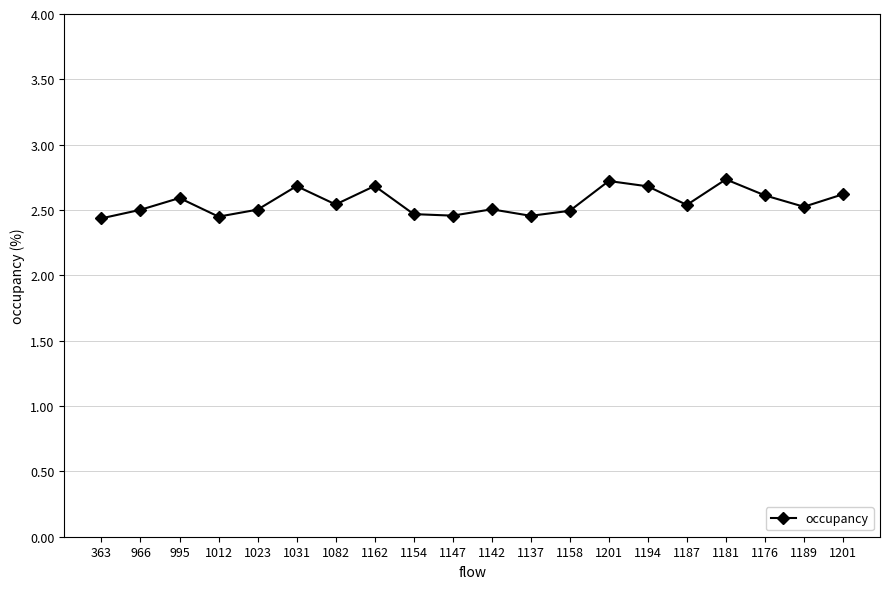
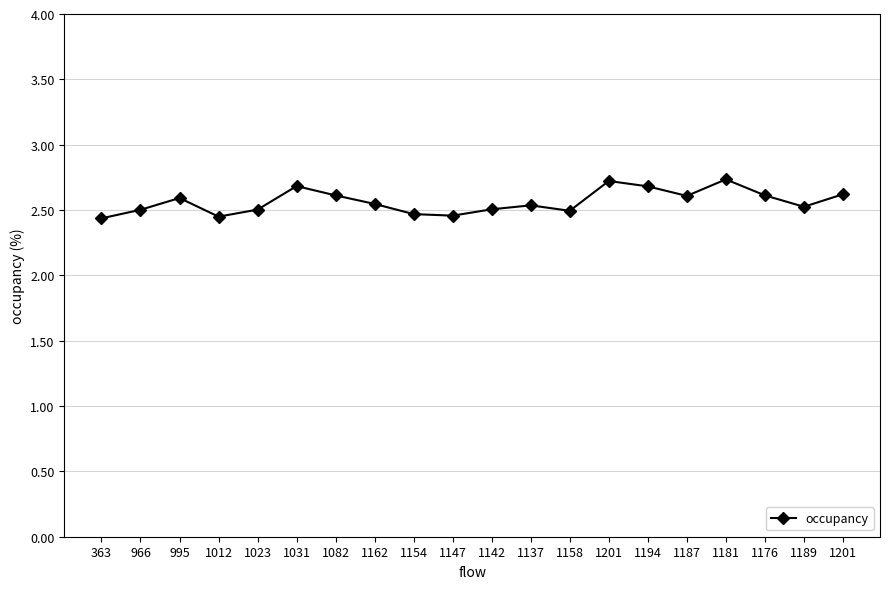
1082: 2.54 -> 2.61
1162: 2.68 -> 2.55
1137: 2.46 -> 2.54
1187: 2.54 -> 2.61
